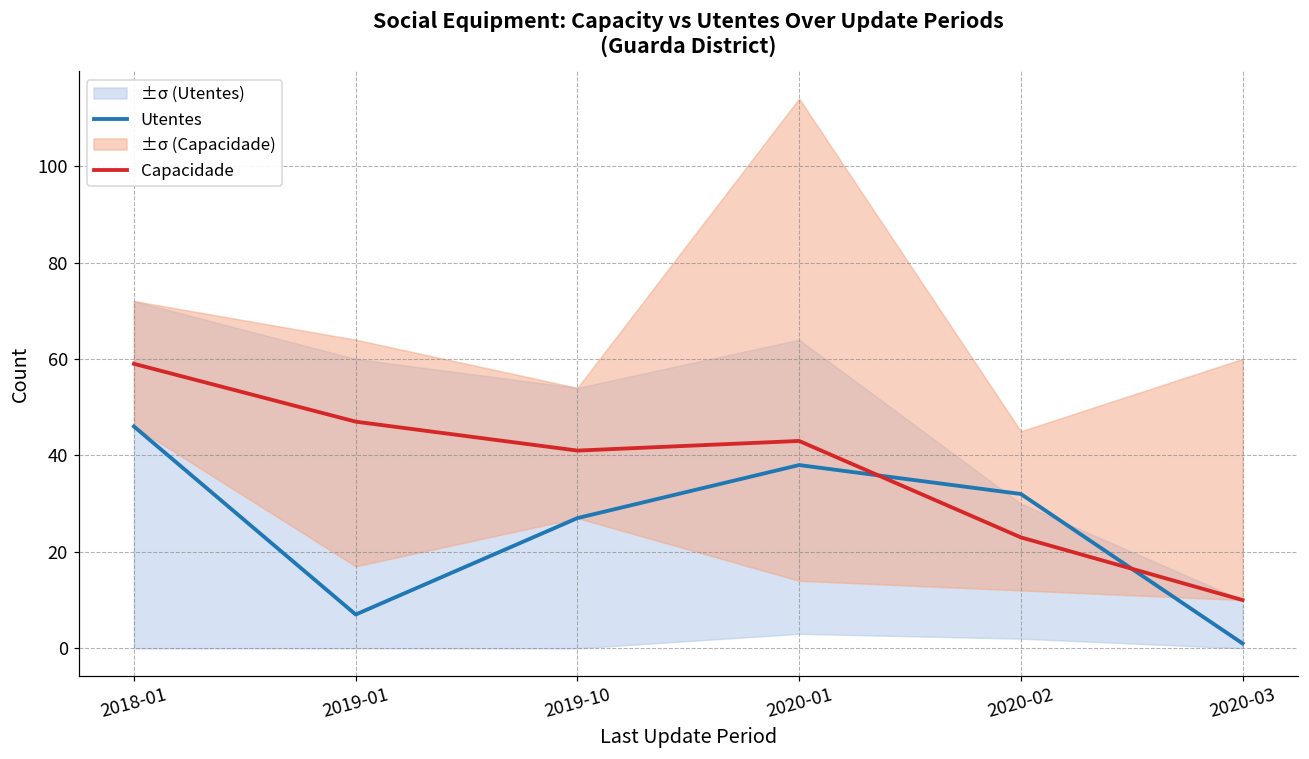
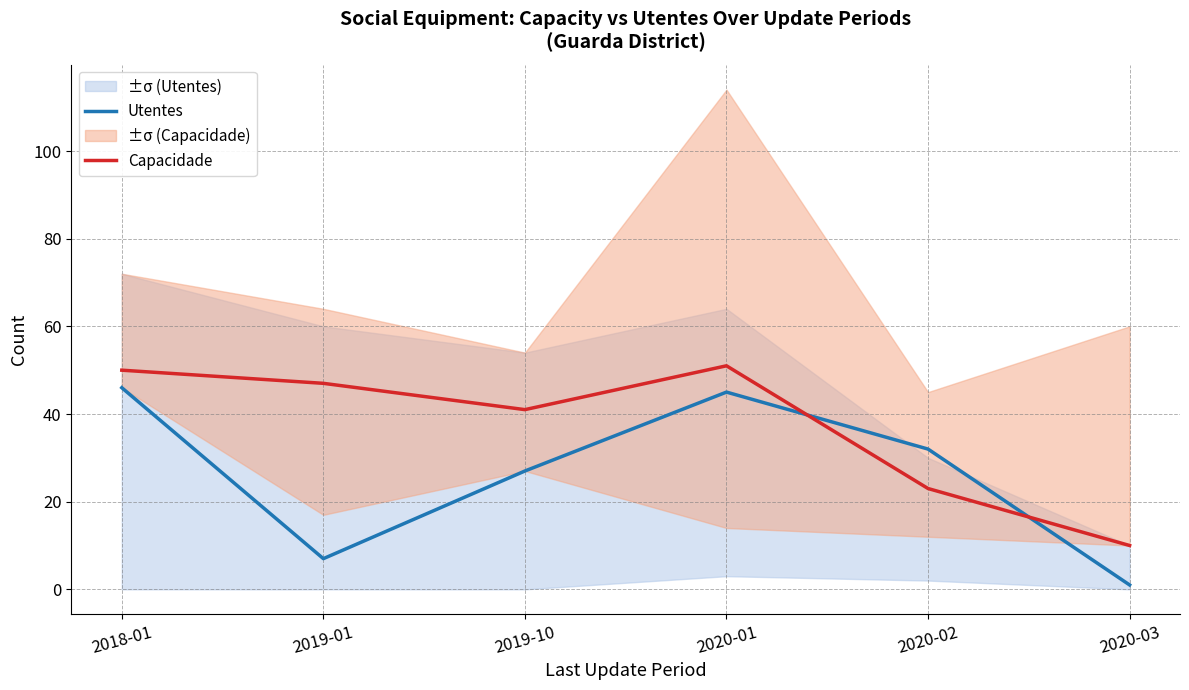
Capacidade, 2018-01: 59 -> 50
Utentes, 2020-01: 38 -> 45
Capacidade, 2020-01: 43 -> 51
